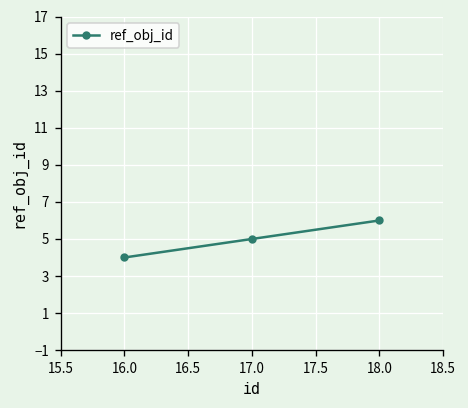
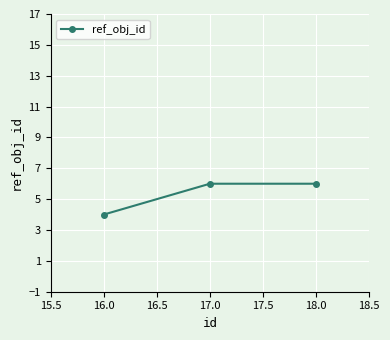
17.0: 5 -> 6
